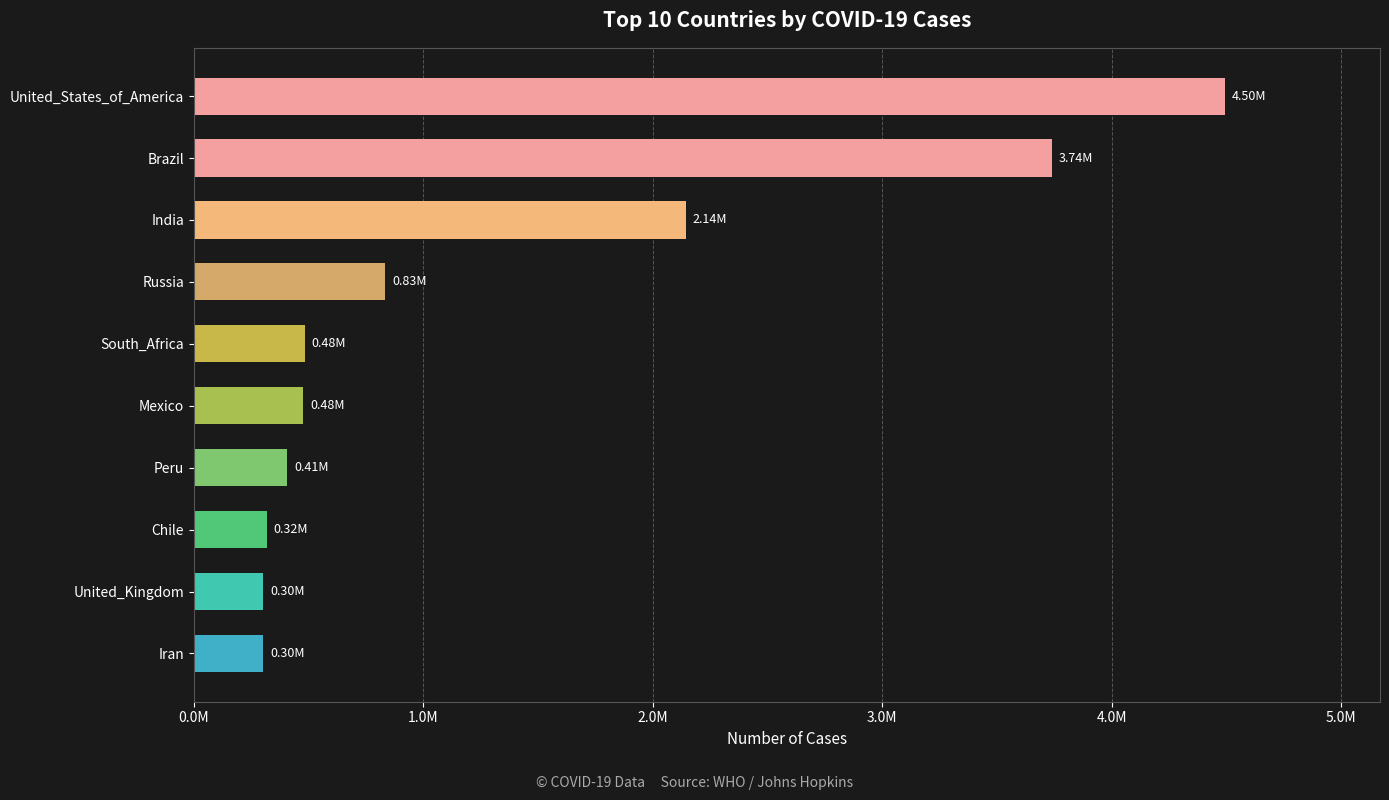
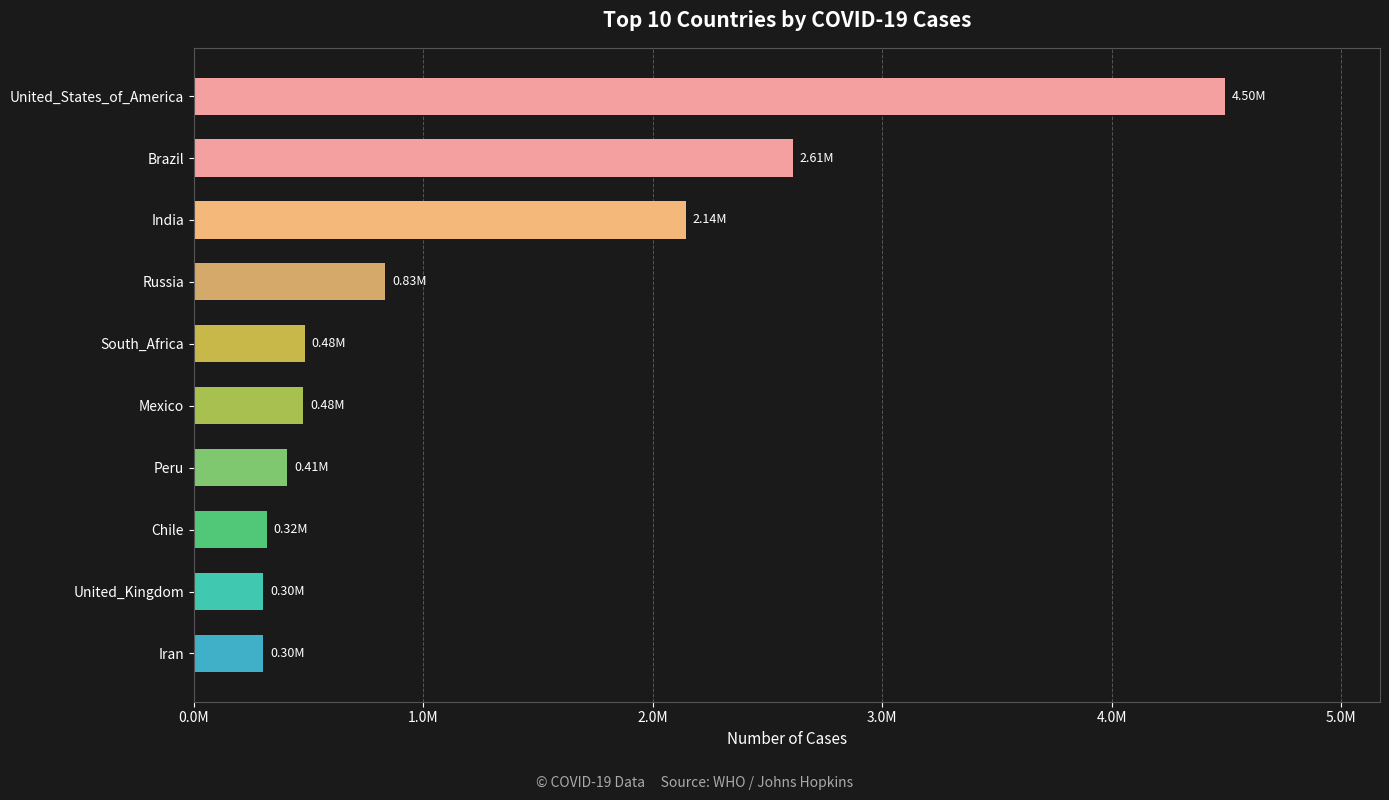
Brazil: 3.74M -> 2.61M
